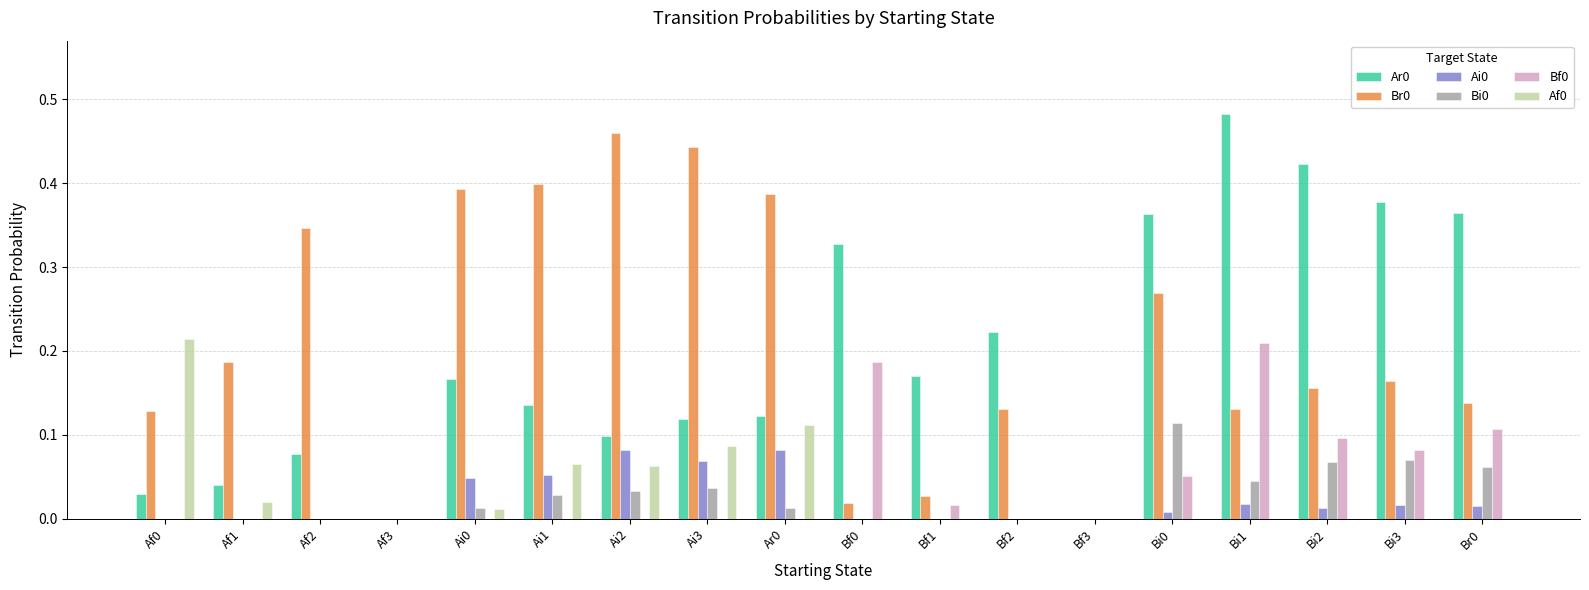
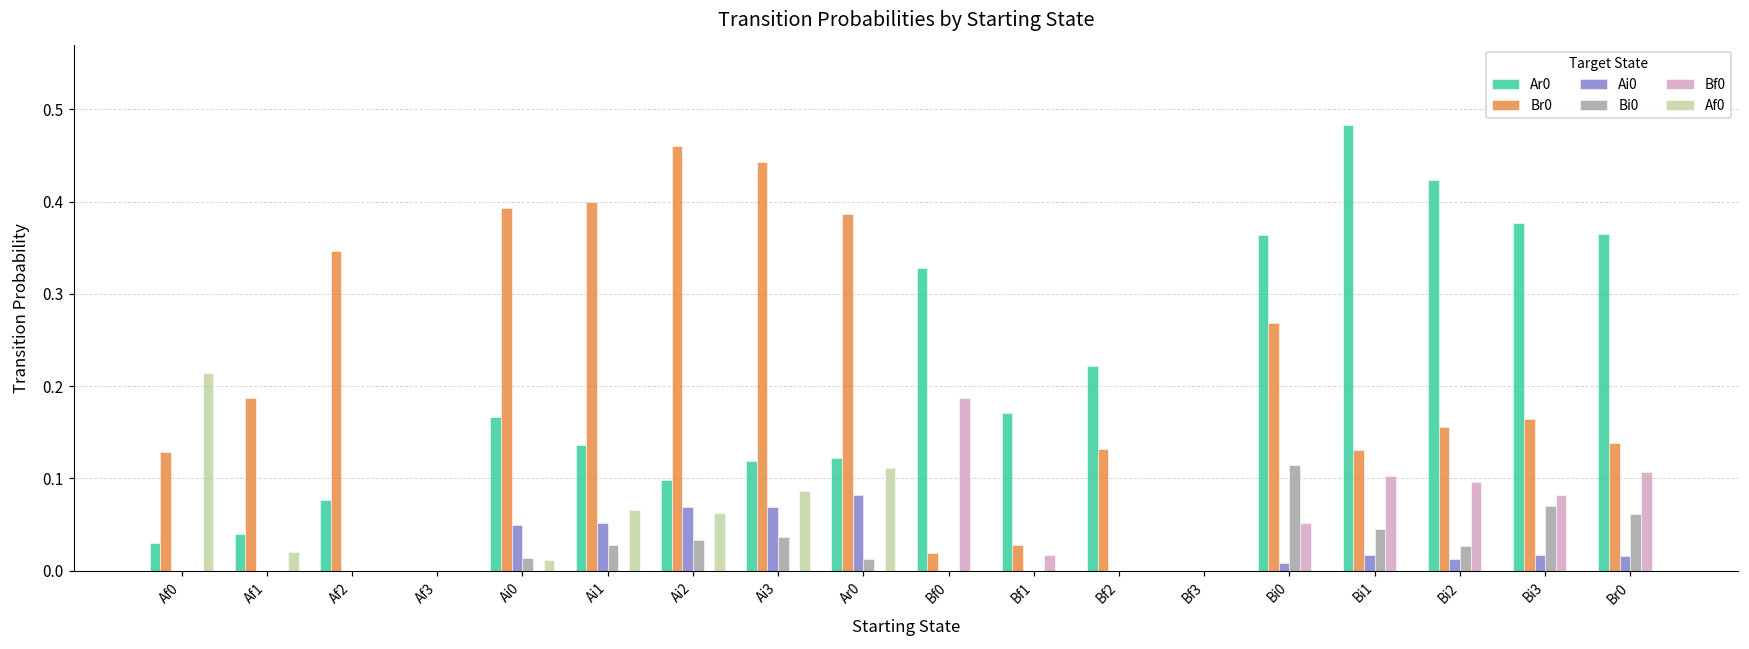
Ai0, Ai2: 0.08 -> 0.07
Bf0, Bi1: 0.21 -> 0.10
Bi0, Bi2: 0.07 -> 0.03
